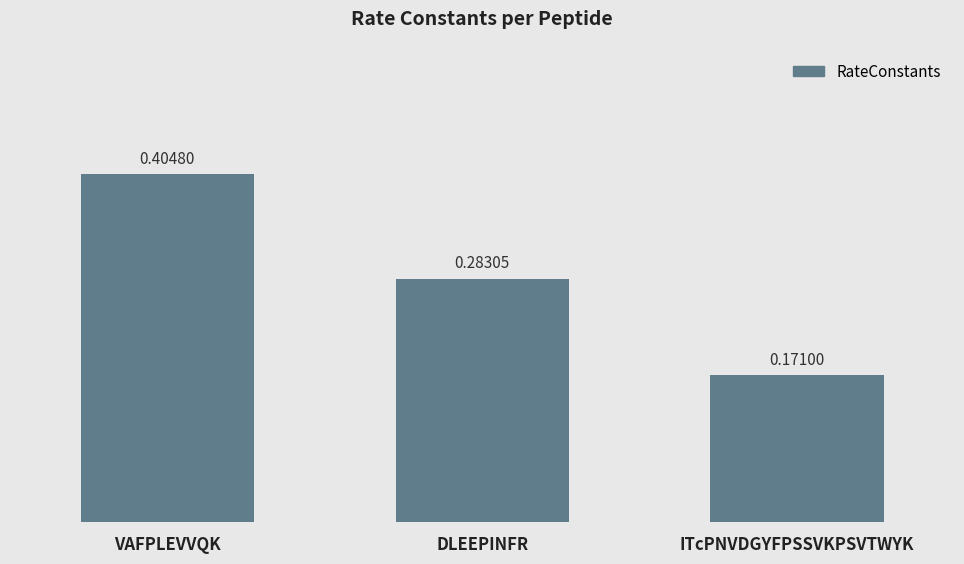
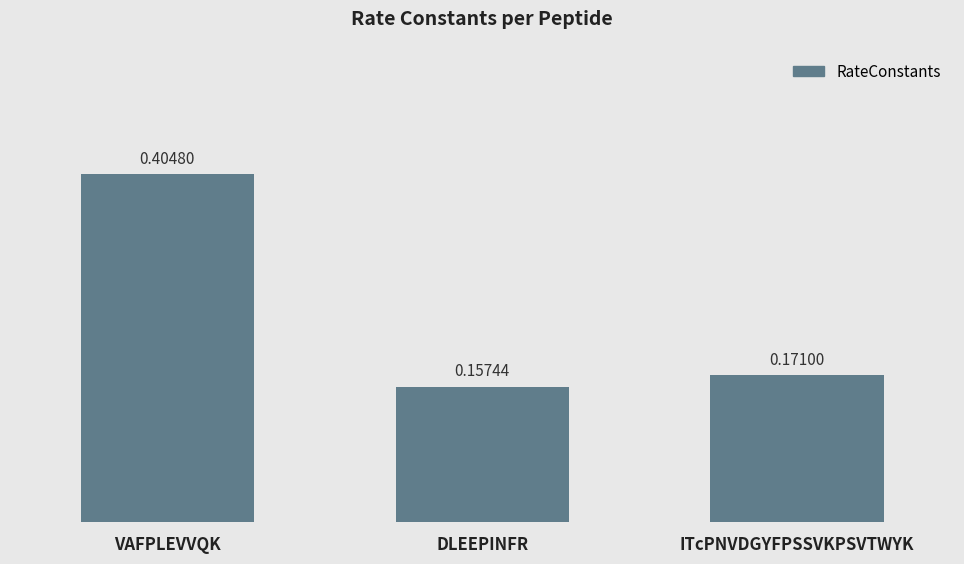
DLEEPINFR: 0.28305 -> 0.15744
